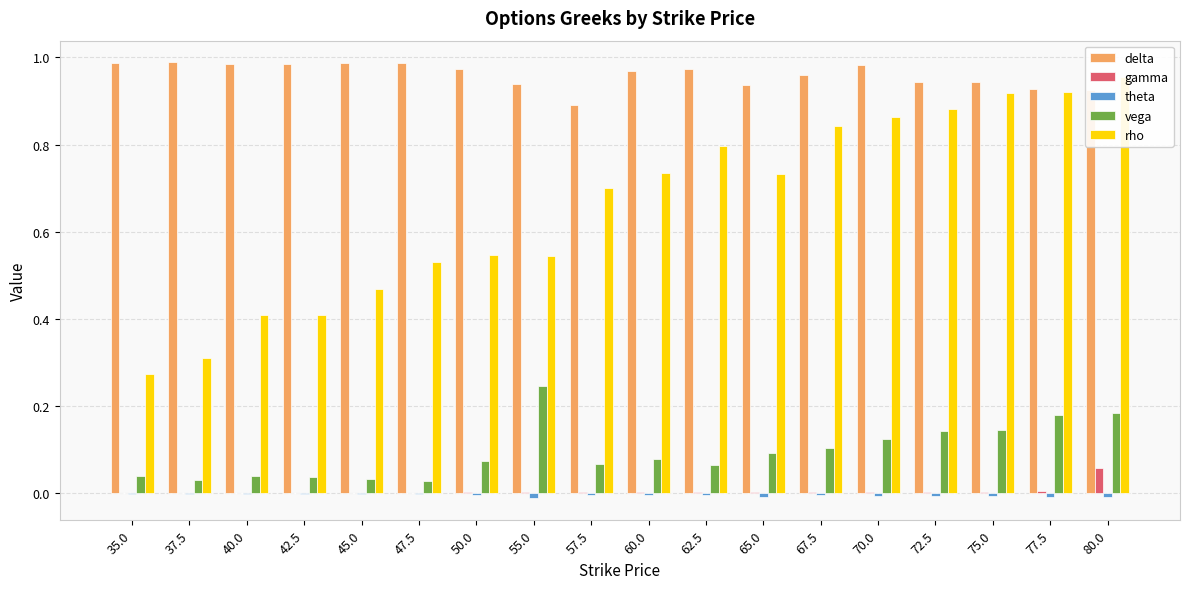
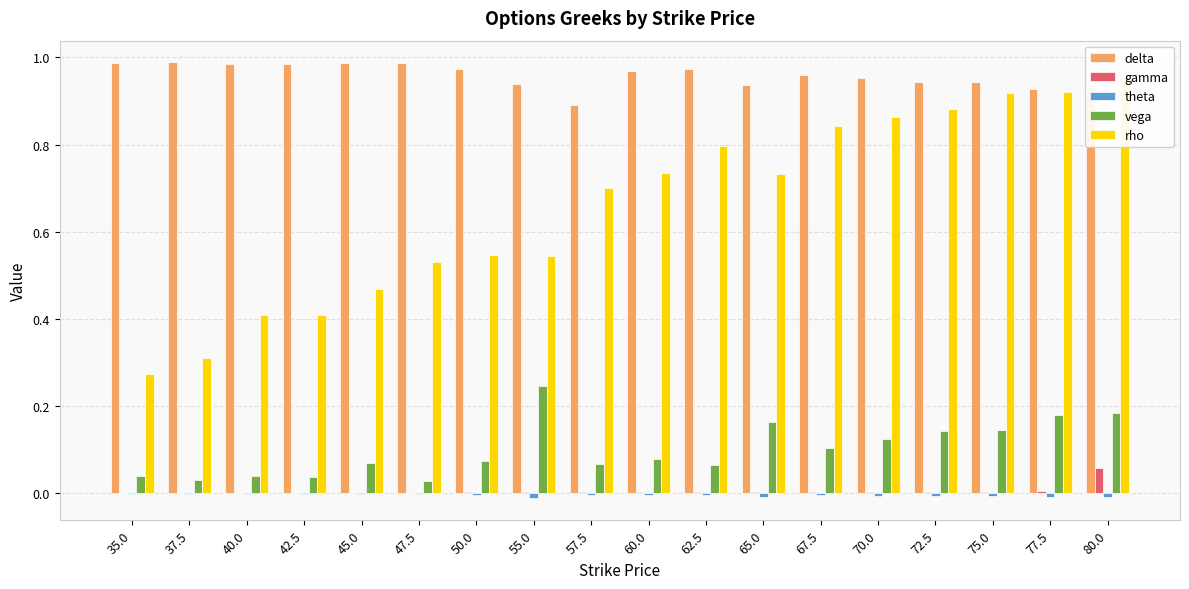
vega, 45.0: 0.03 -> 0.07
vega, 65.0: 0.09 -> 0.16
delta, 70.0: 0.98 -> 0.95
